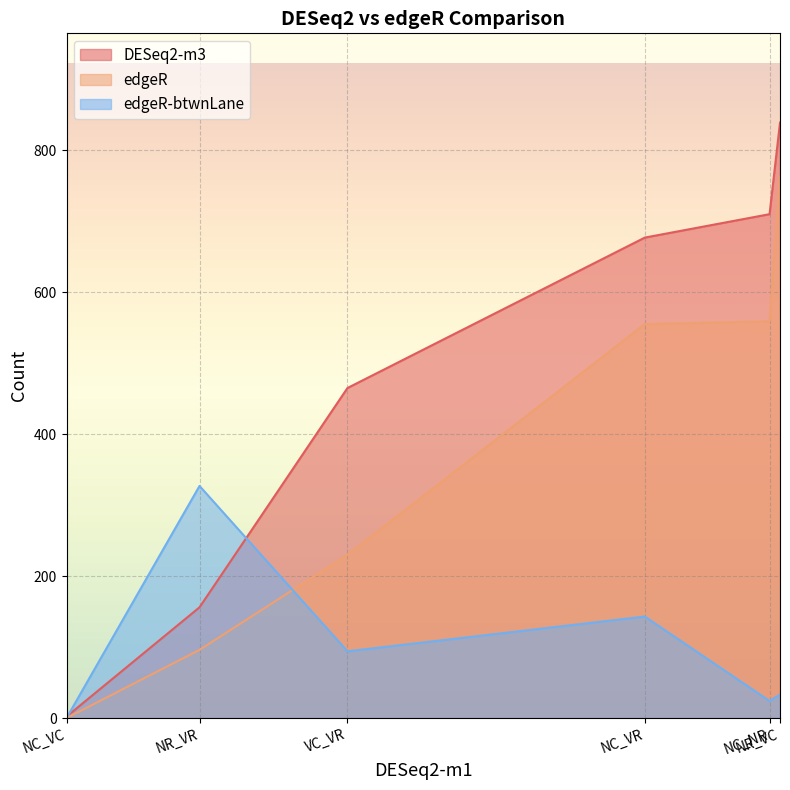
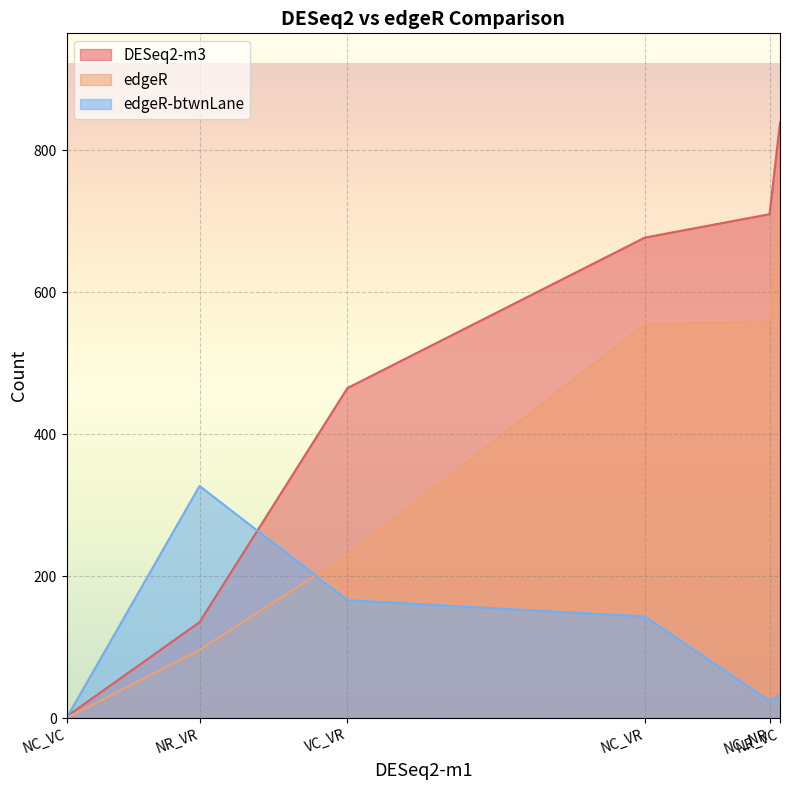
DESeq2-m3, NR_VR: 160 -> 140
edgeR-btwnLane, VC_VR: 90 -> 170
